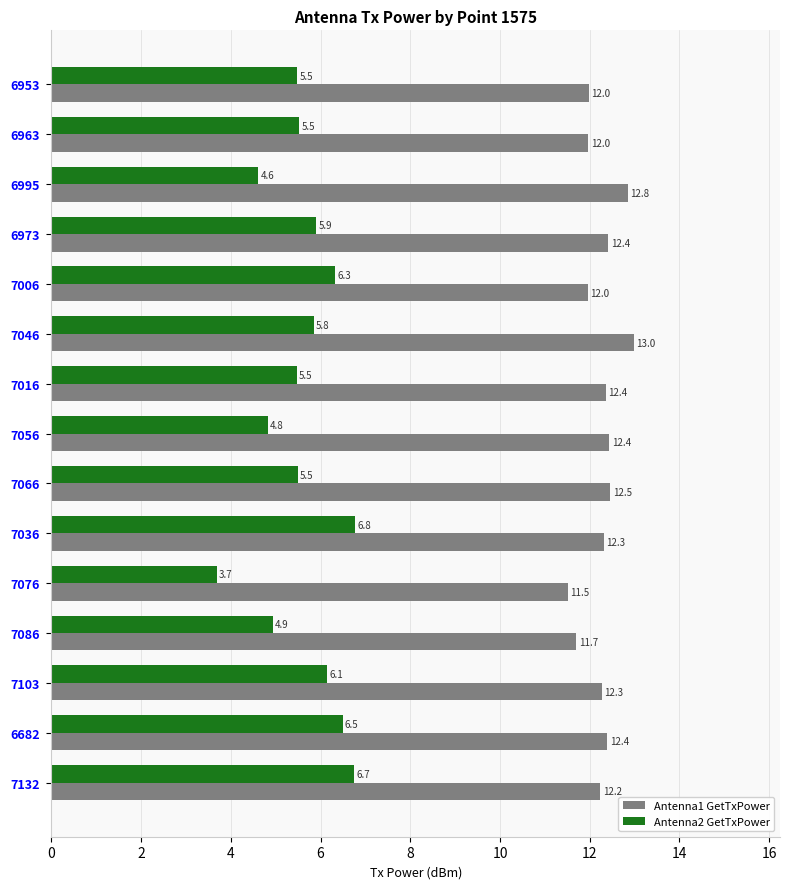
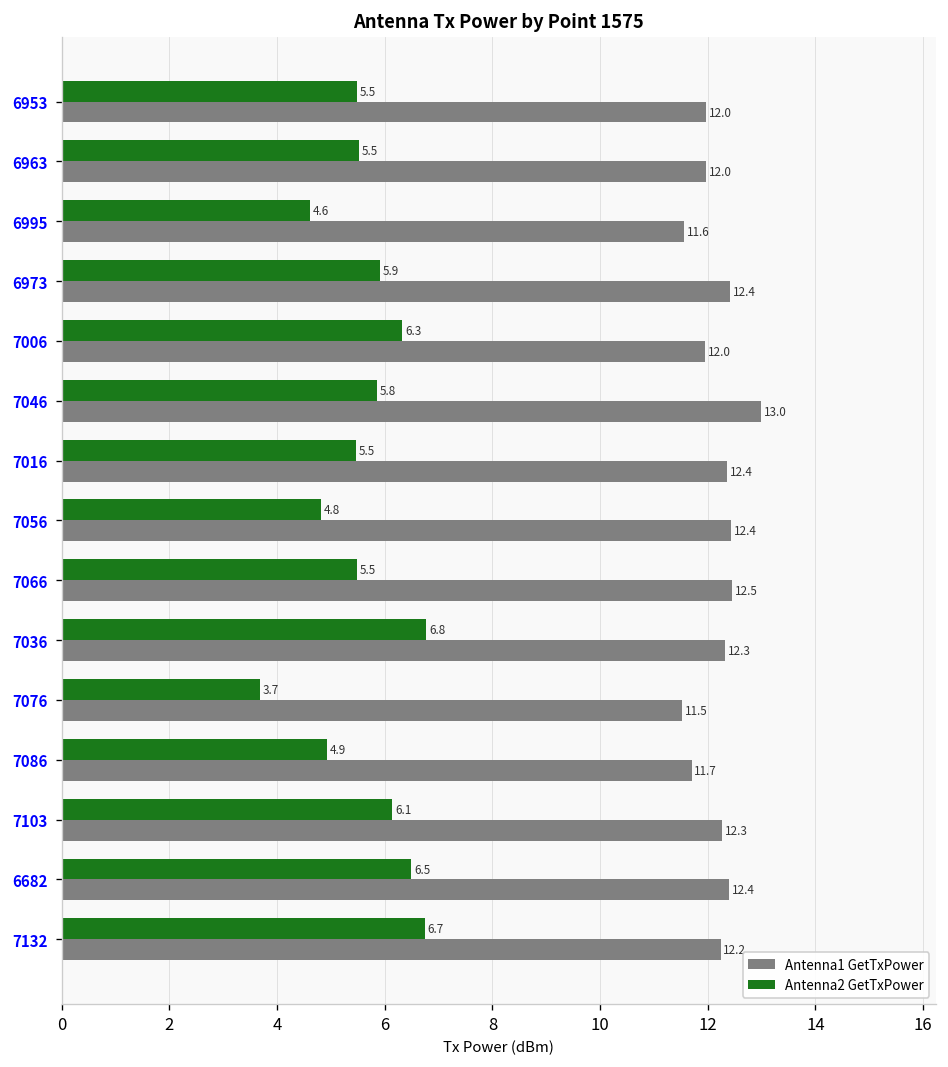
Antenna1 GetTxPower, 6995: 12.8 -> 11.6
